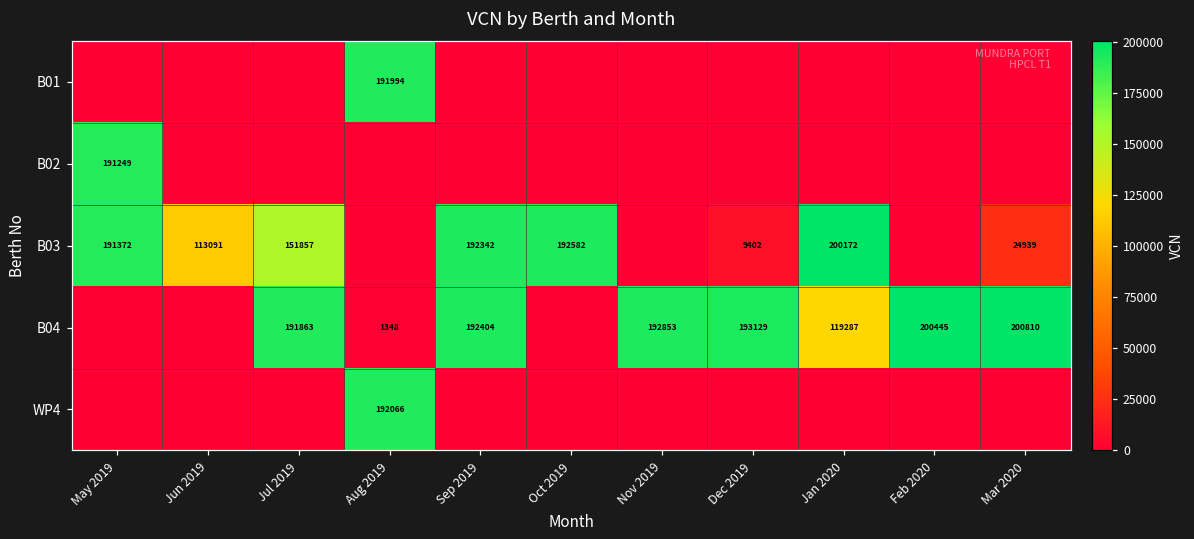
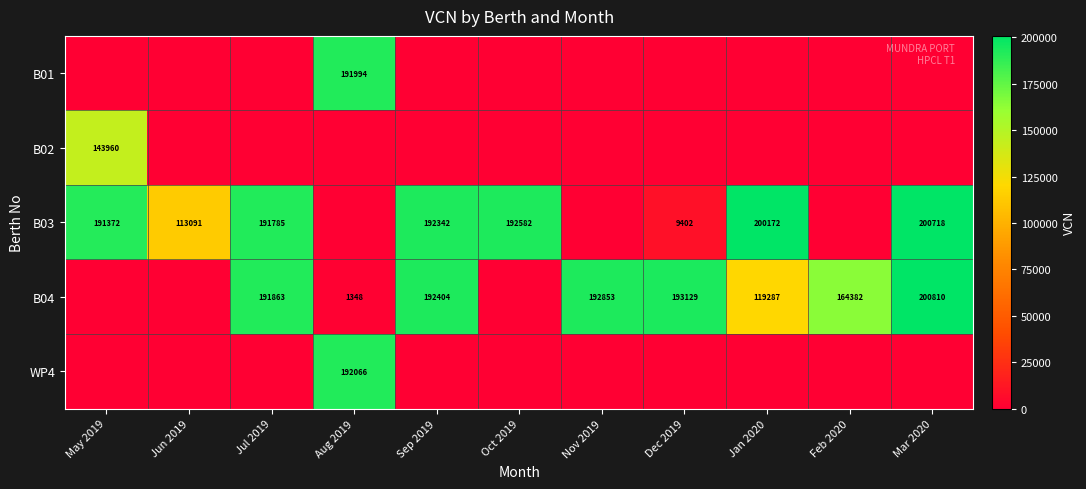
B02, May 2019: 191249 -> 143960
B03, Jul 2019: 151857 -> 191785
B03, Mar 2020: 24939 -> 200718
B04, Feb 2020: 200445 -> 164382
